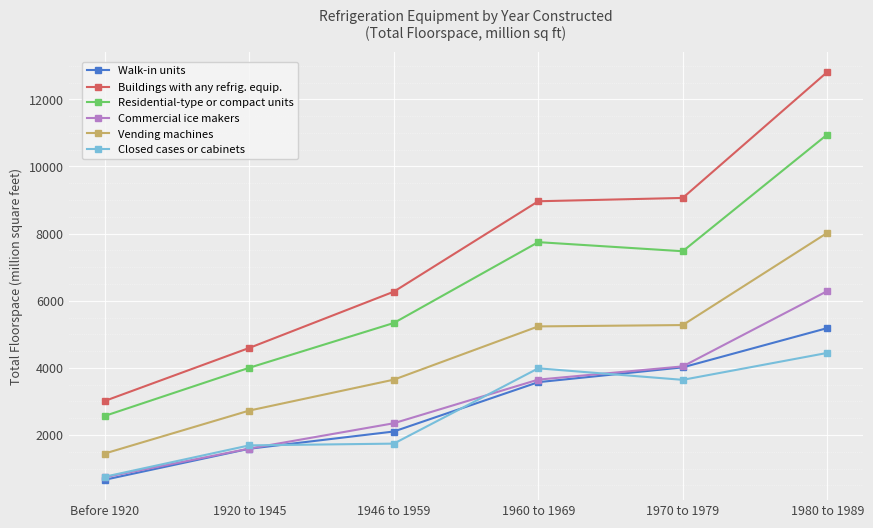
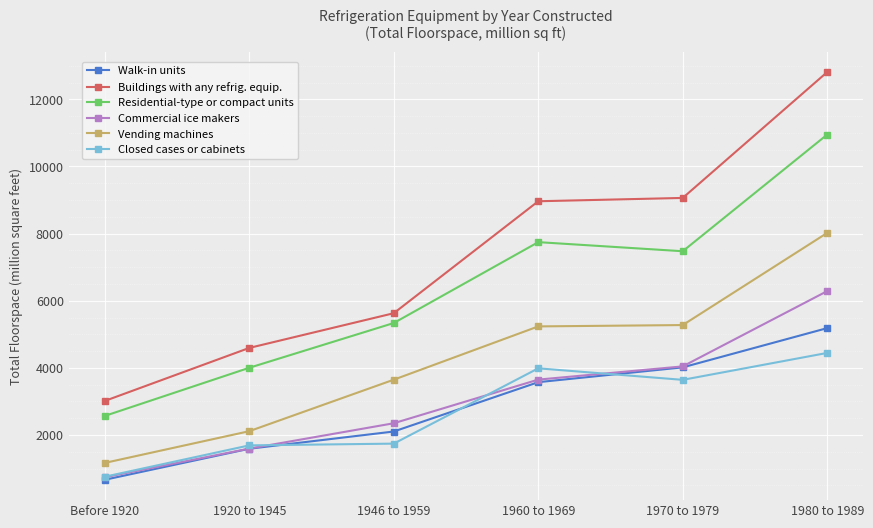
Vending machines, Before 1920: 1400 -> 1200
Vending machines, 1920 to 1945: 2700 -> 2100
Buildings with any refrig. equip., 1946 to 1959: 6300 -> 5600
